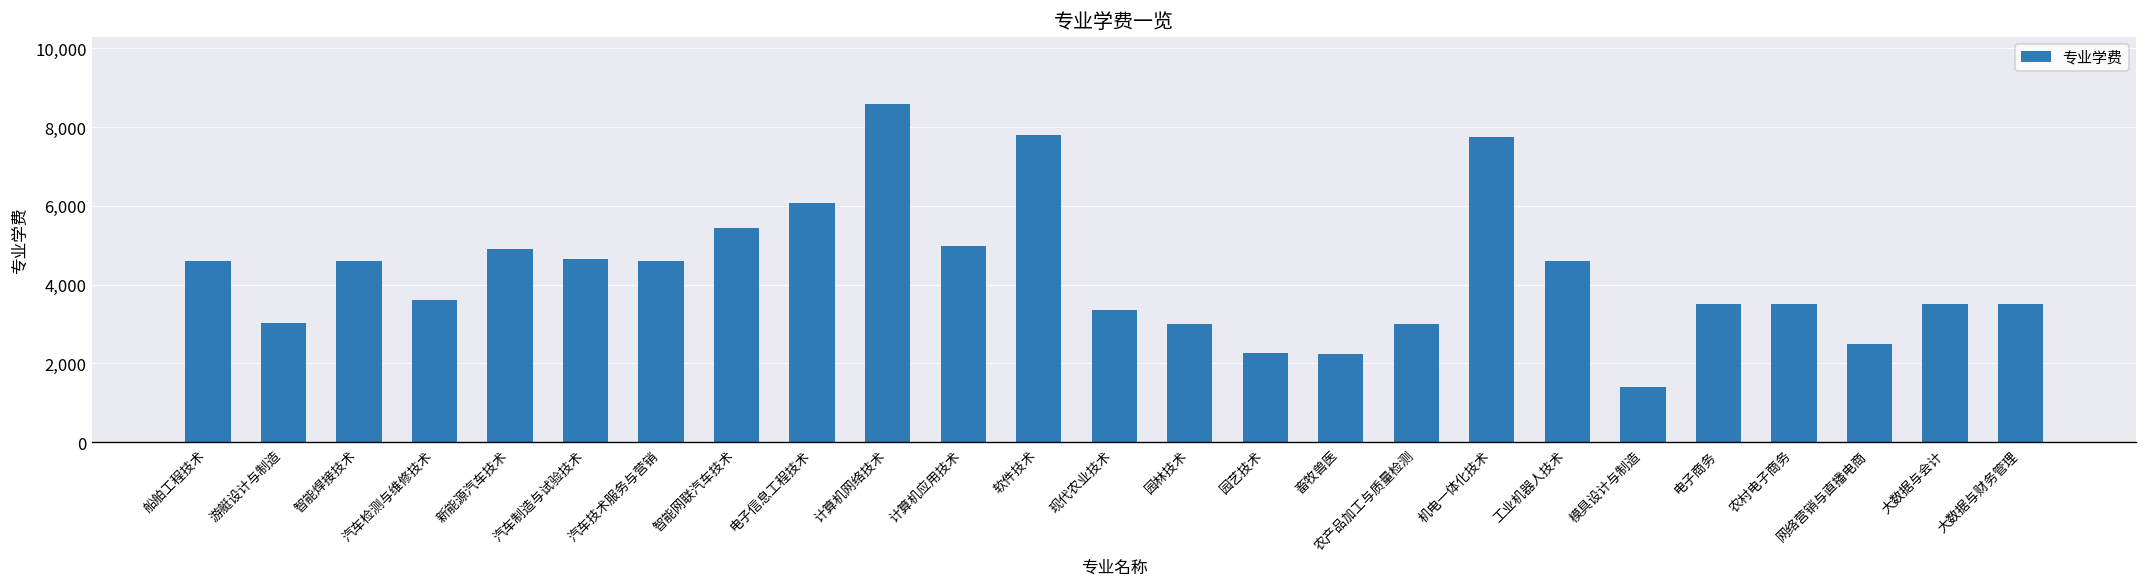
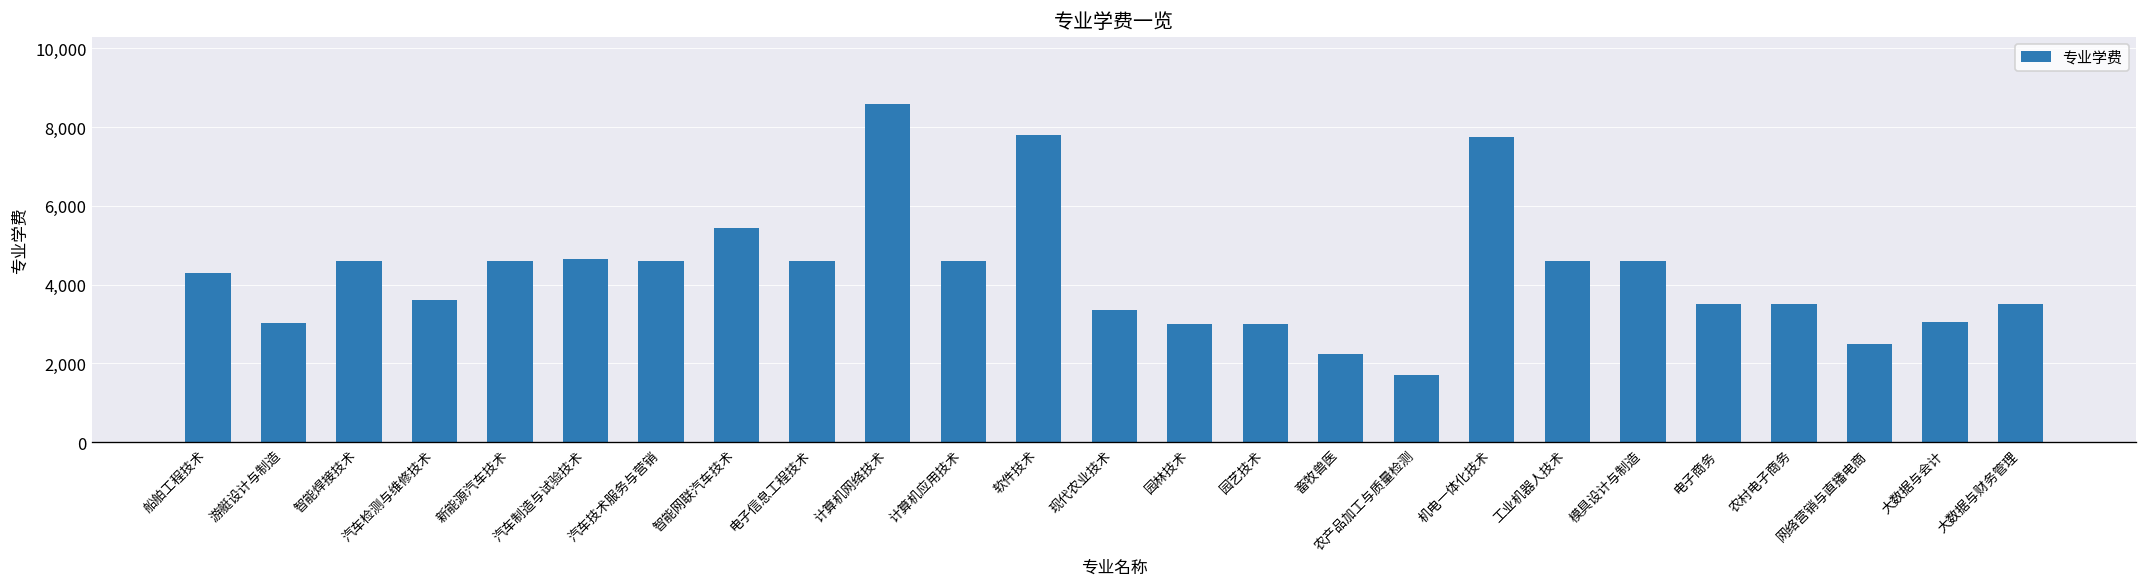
船舶工程技术: 4,600 -> 4,300
新能源汽车技术: 4,900 -> 4,600
电子信息工程技术: 6,100 -> 4,600
计算机应用技术: 5,000 -> 4,600
园艺技术: 2,300 -> 3,000
农产品加工与质量检测: 3,000 -> 1,700
模具设计与制造: 1,400 -> 4,600
大数据与会计: 3,500 -> 3,100
